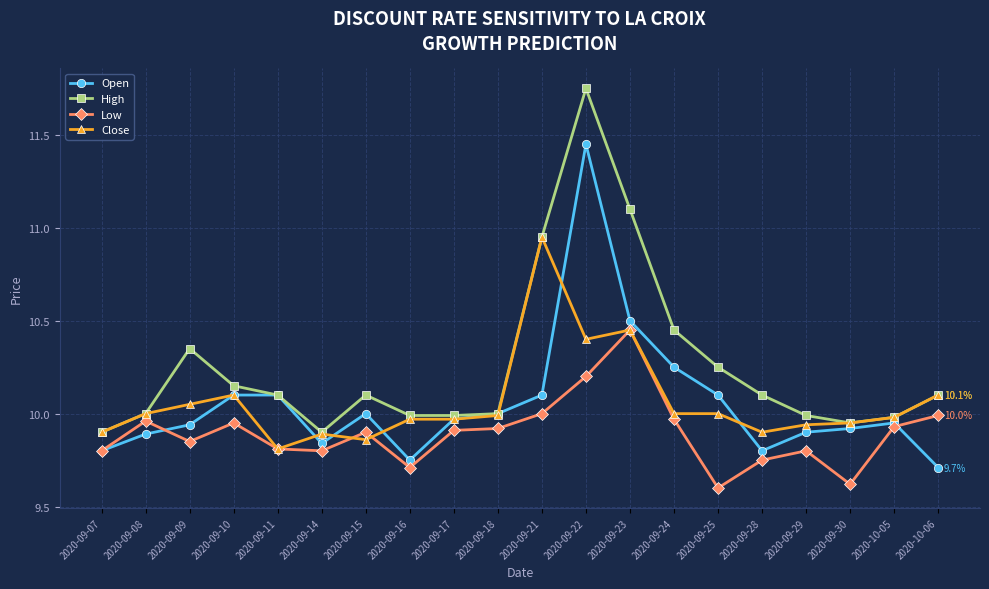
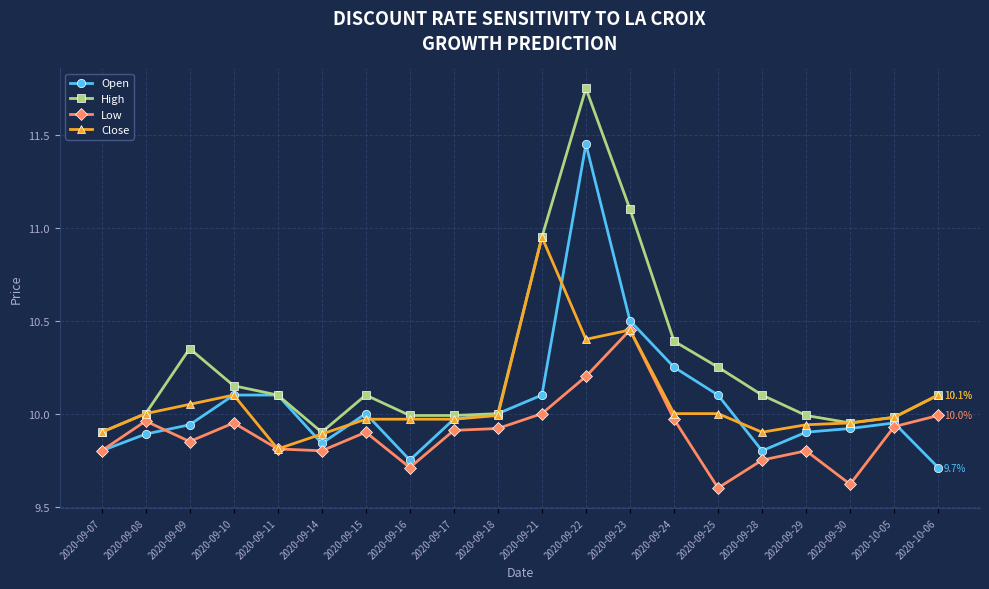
Close, 2020-09-15: 9.86 -> 9.97
High, 2020-09-24: 10.45 -> 10.39
